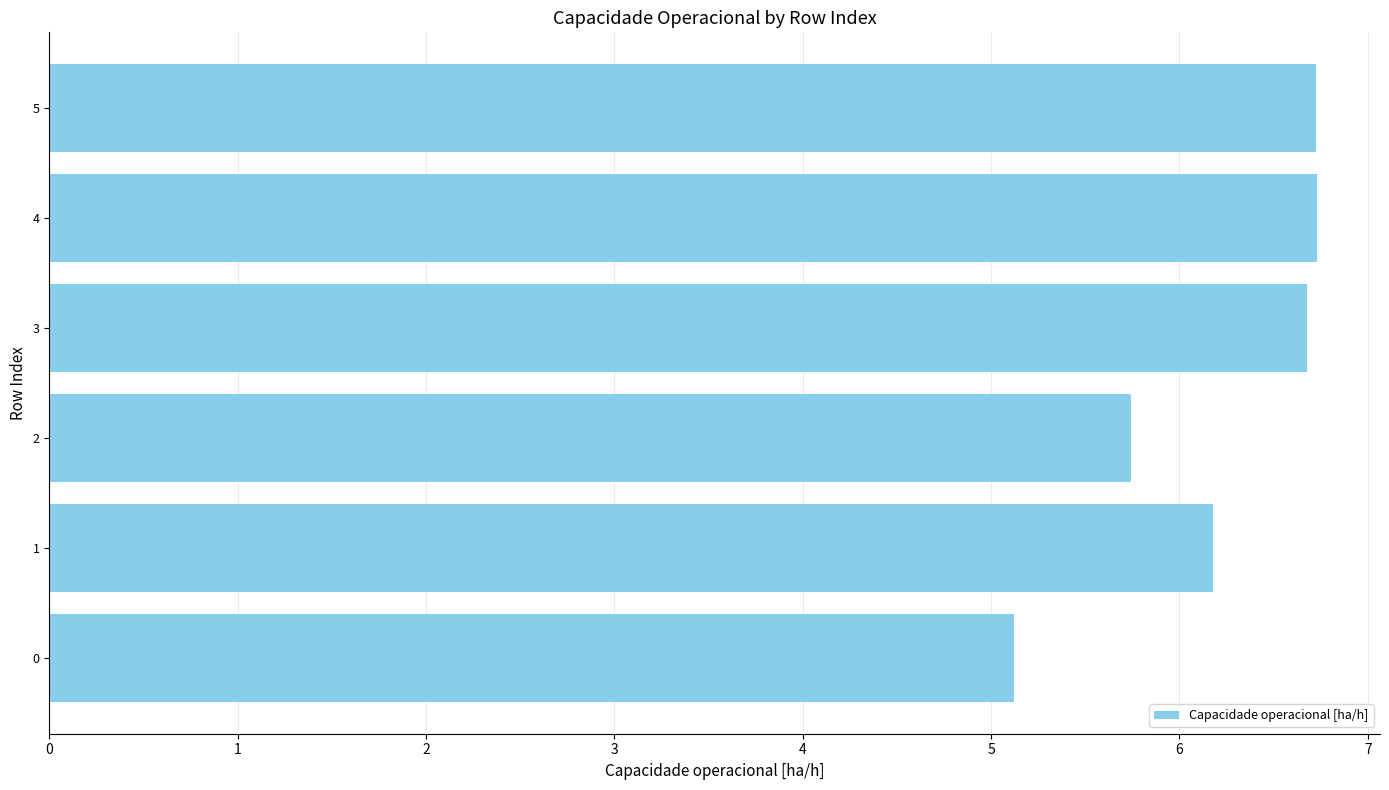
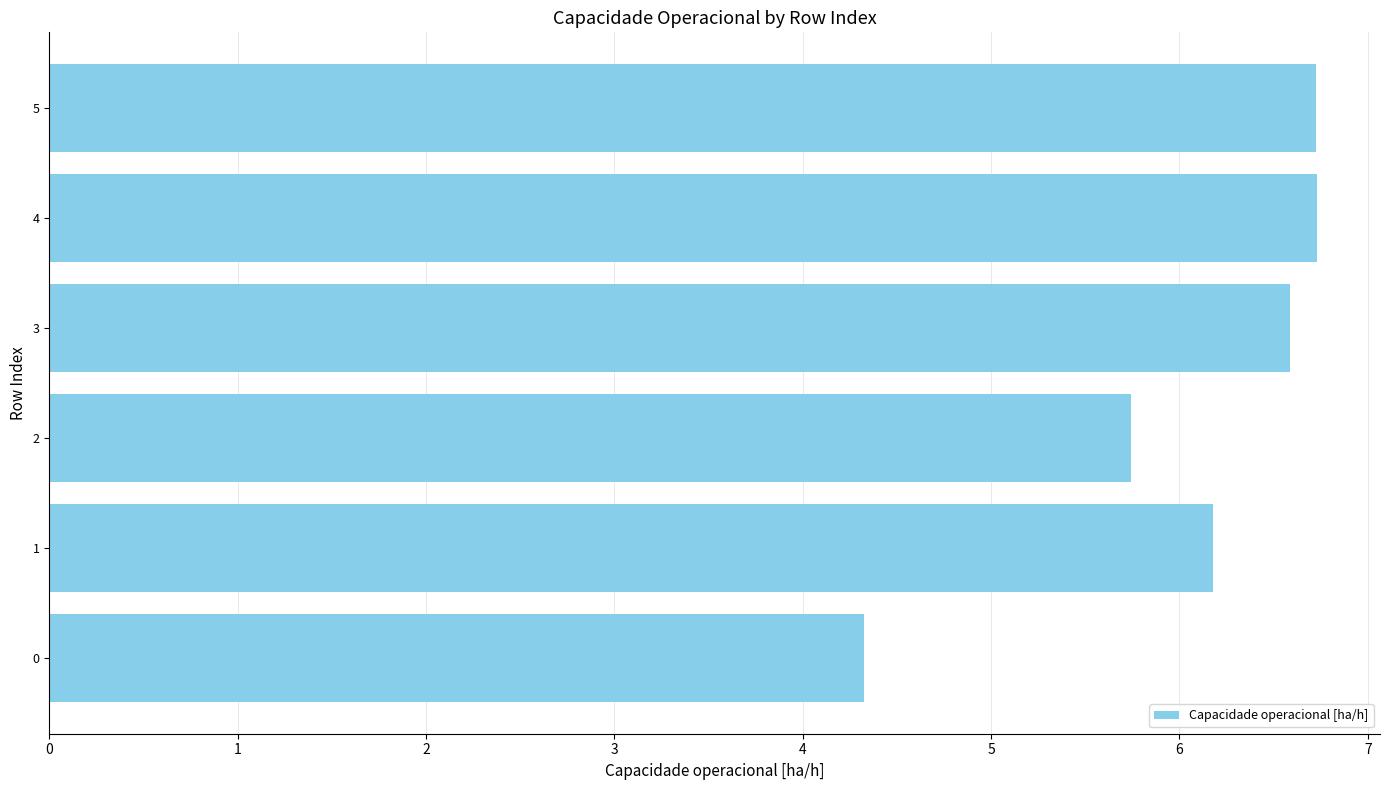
3: 6.68 -> 6.59
0: 5.12 -> 4.33
